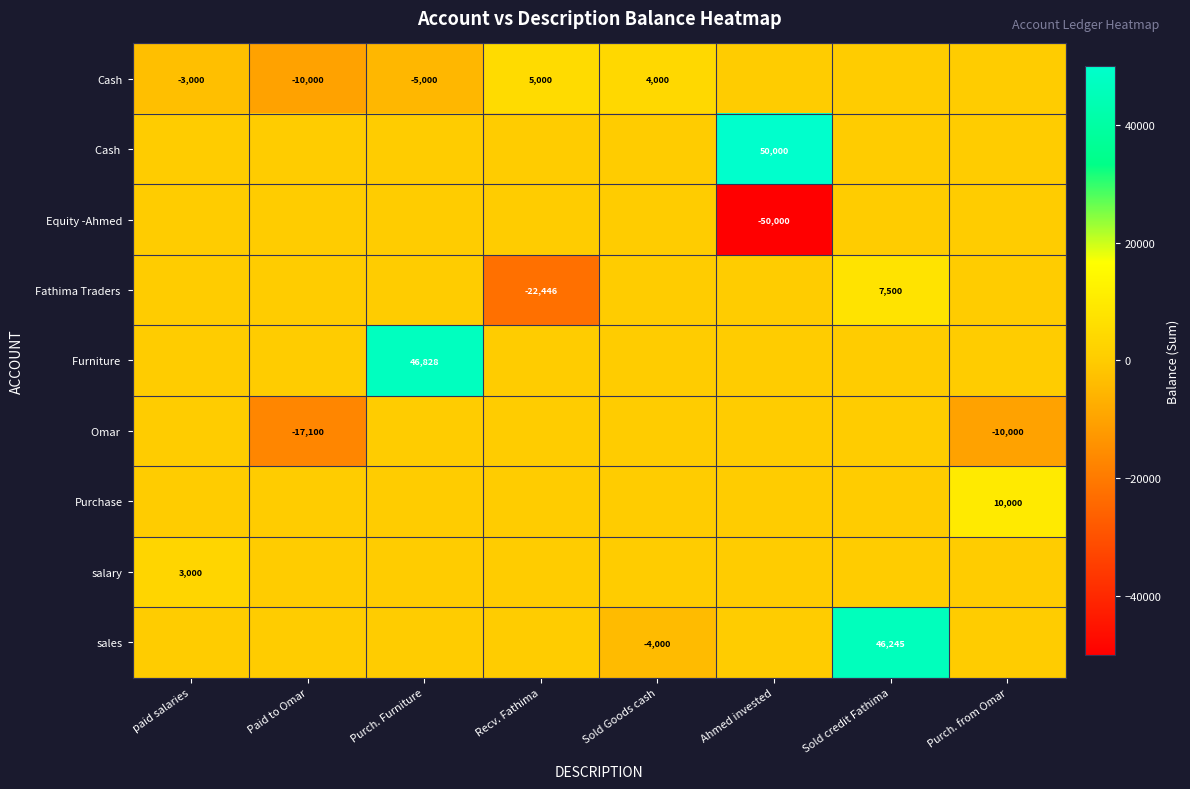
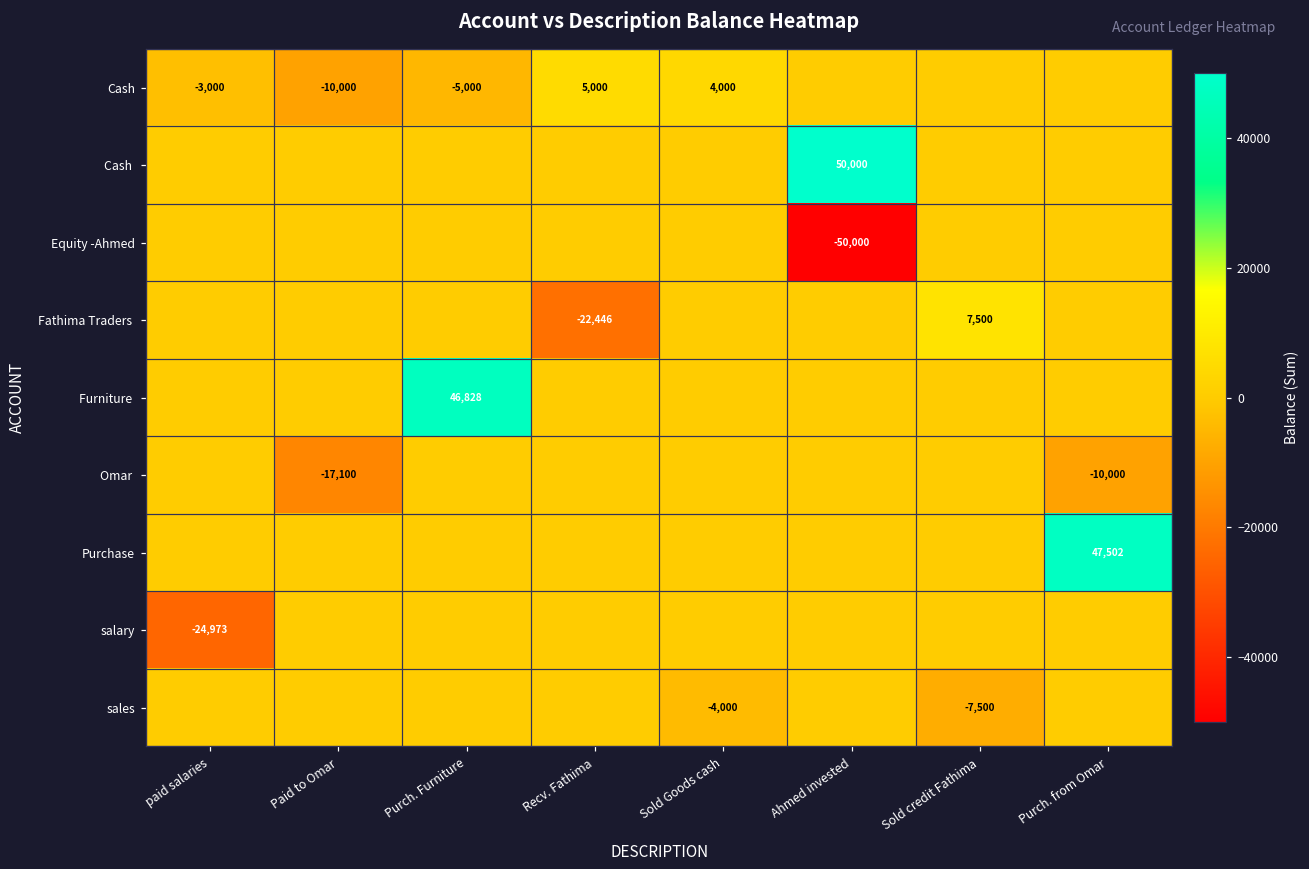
Purchase, Purch. from Omar: 10,000 -> 47,502
salary, paid salaries: 3,000 -> -24,973
sales, Sold credit Fathima: 46,245 -> -7,500
